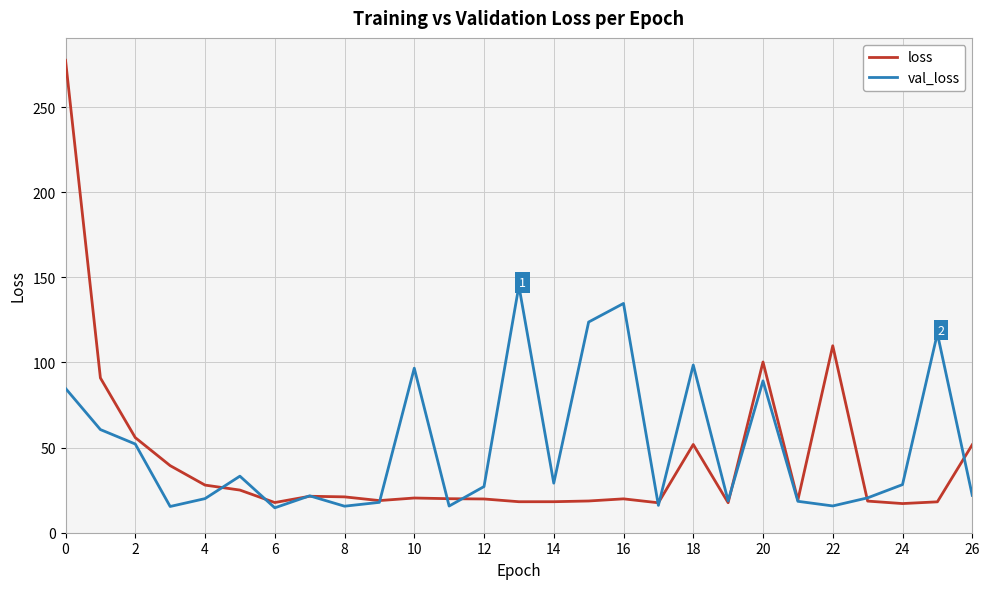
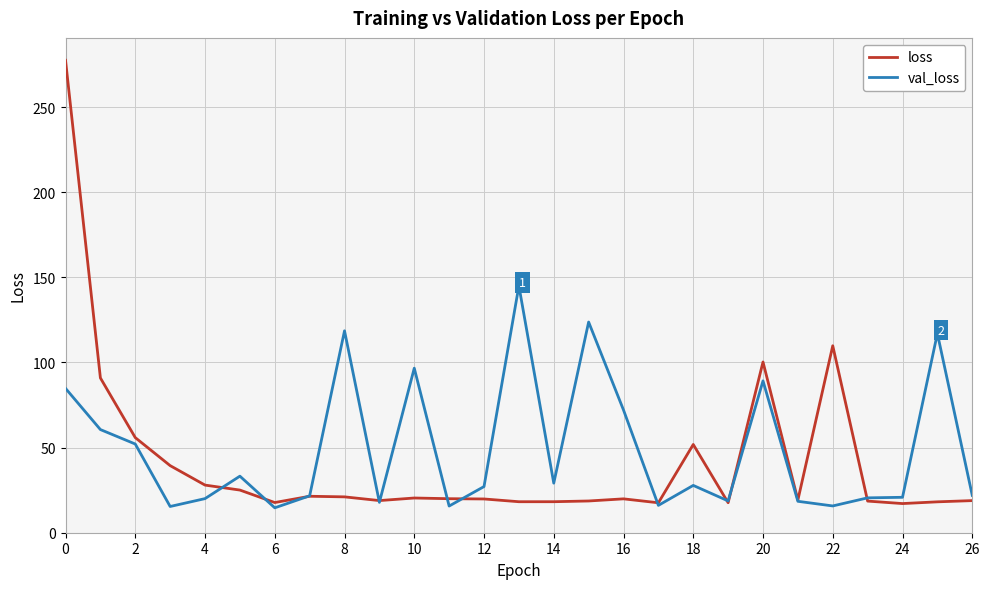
val_loss, 8: 16 -> 119
val_loss, 16: 135 -> 72
val_loss, 18: 98 -> 28
val_loss, 24: 28 -> 21
loss, 26: 52 -> 19
